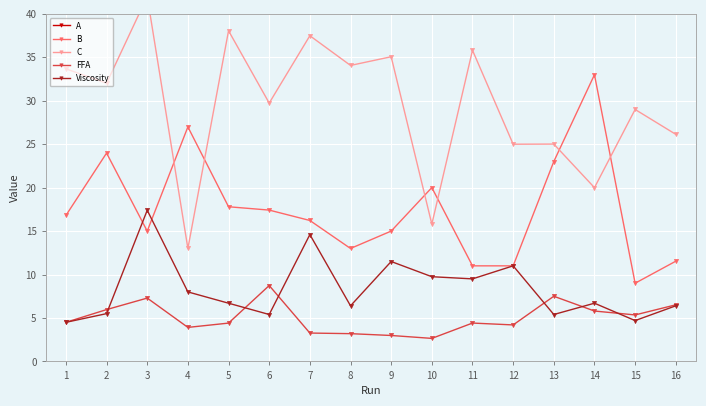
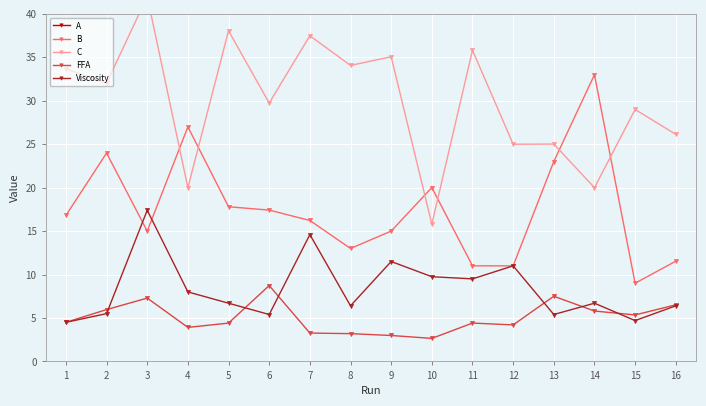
C, 4: 13 -> 20
